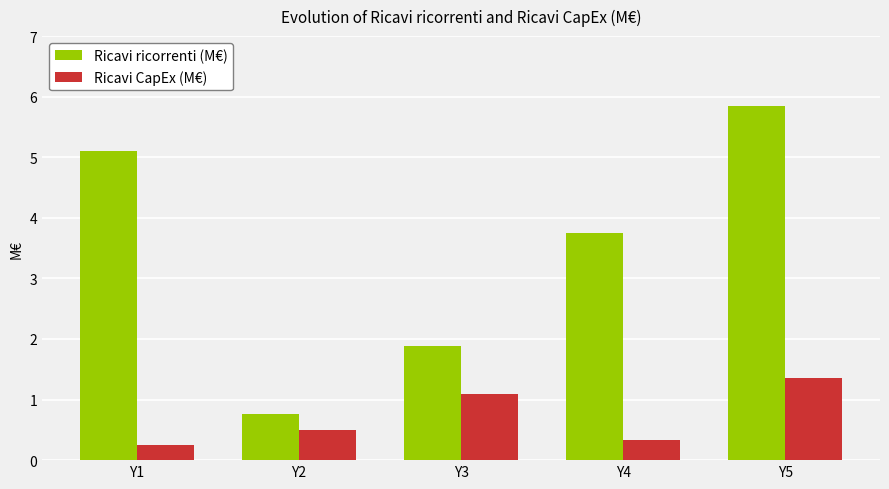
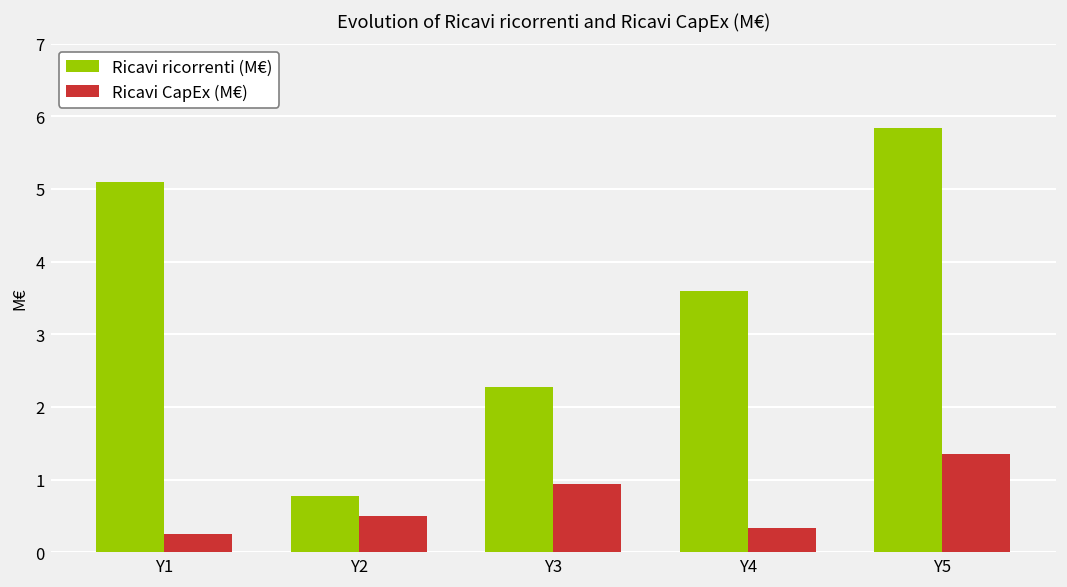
Ricavi ricorrenti (M€), Y3: 1.9 -> 2.3
Ricavi CapEx (M€), Y3: 1.1 -> 0.9
Ricavi ricorrenti (M€), Y4: 3.7 -> 3.6
